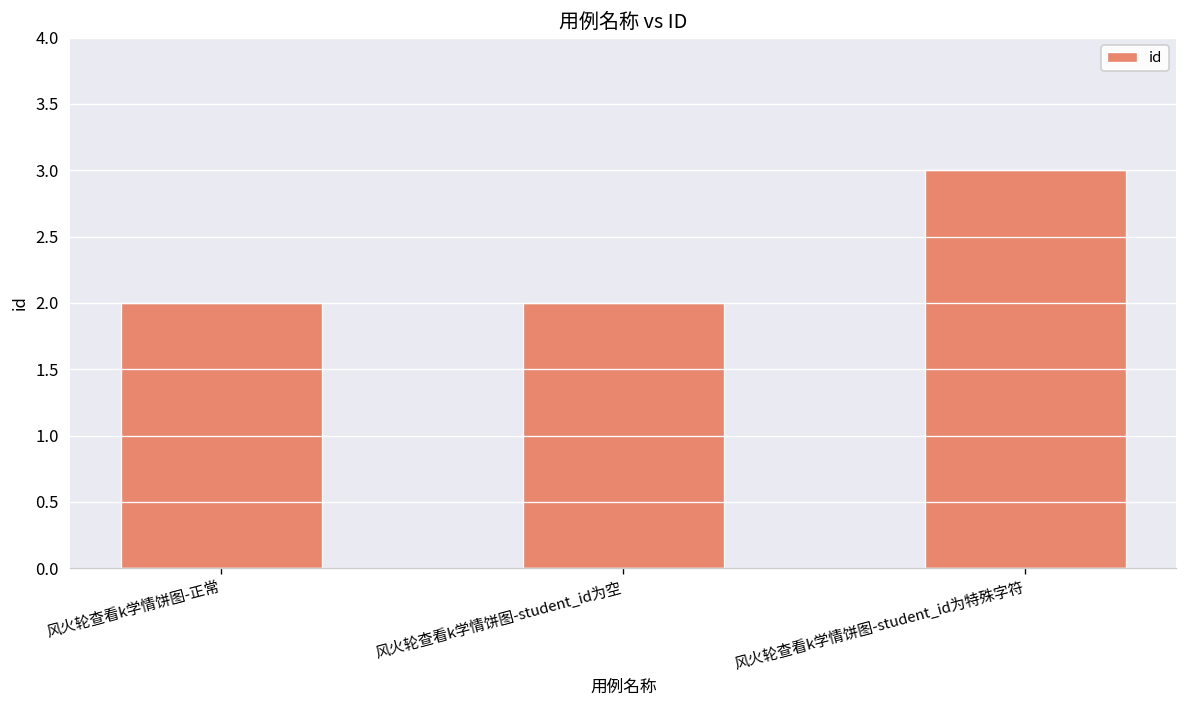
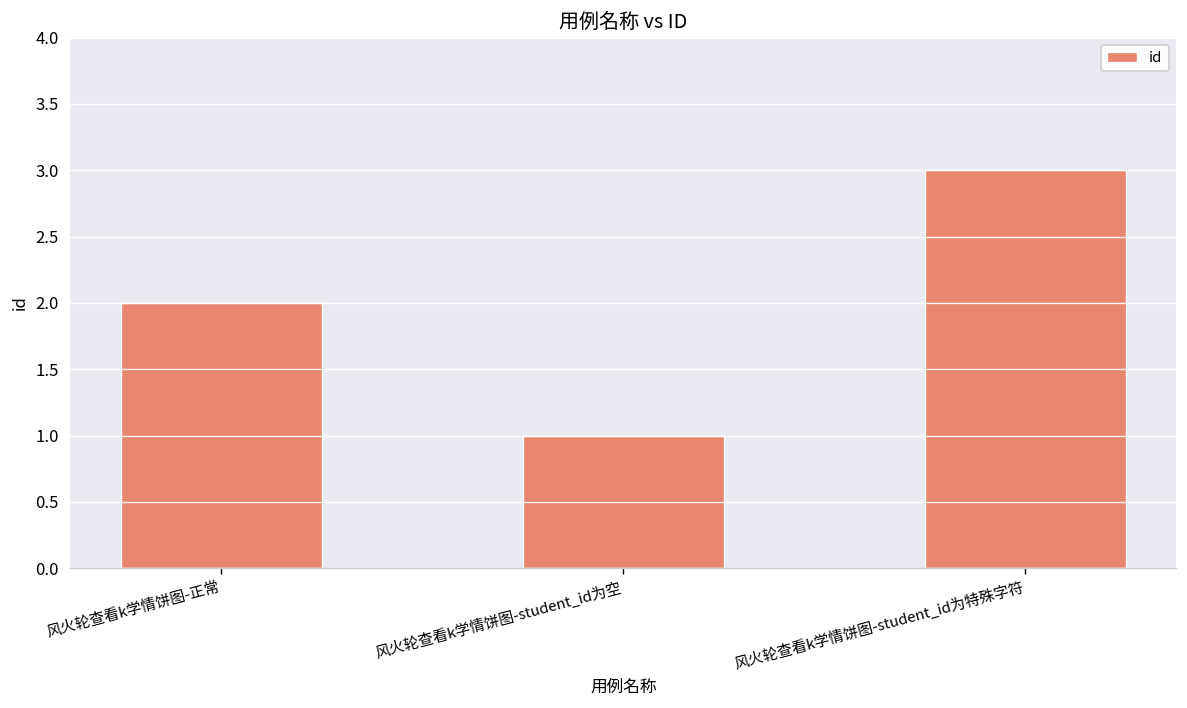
风火轮查看k学情饼图-student_id为空: 2 -> 1
